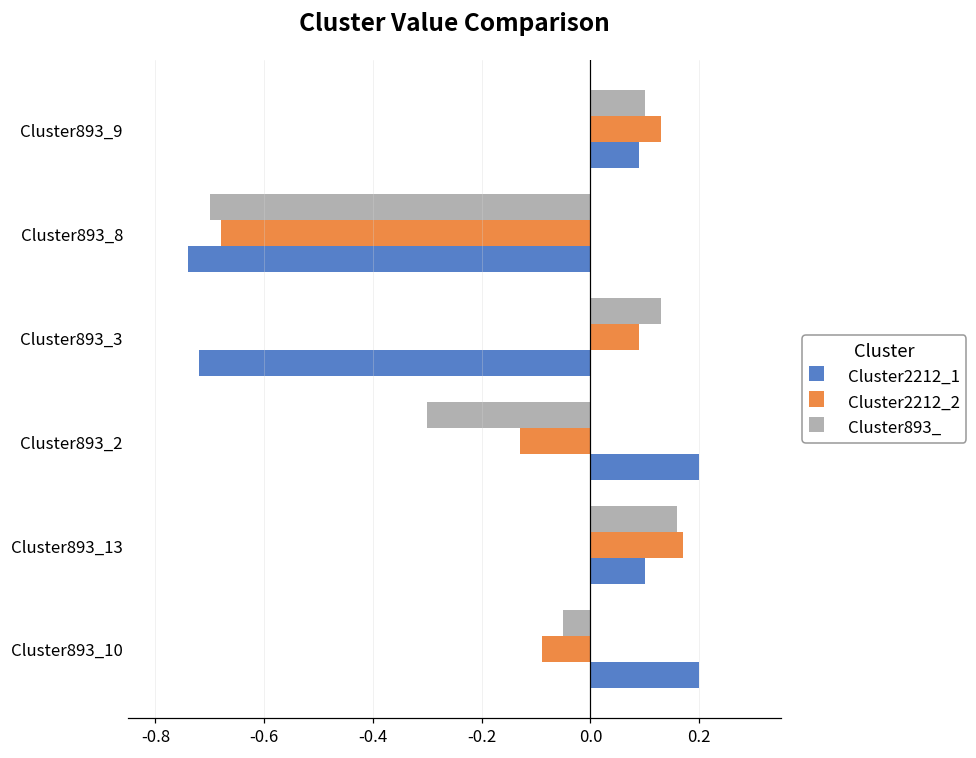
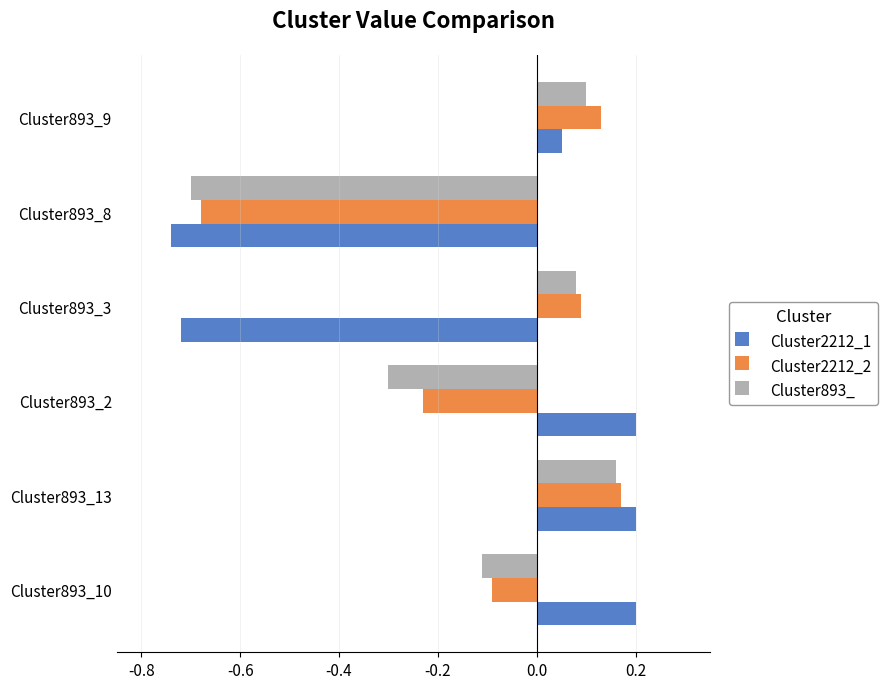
Cluster2212_1, Cluster893_9: 0.09 -> 0.05
Cluster893_, Cluster893_3: 0.13 -> 0.08
Cluster2212_2, Cluster893_2: -0.13 -> -0.23
Cluster2212_1, Cluster893_13: 0.10 -> 0.20
Cluster893_, Cluster893_10: -0.05 -> -0.11
